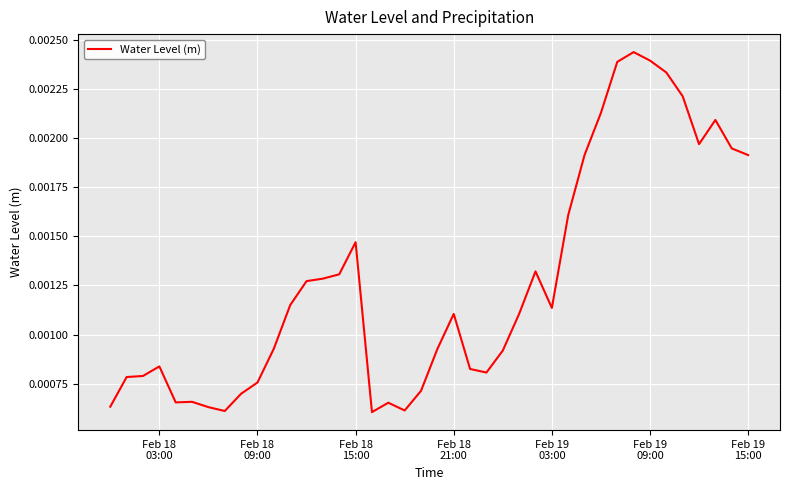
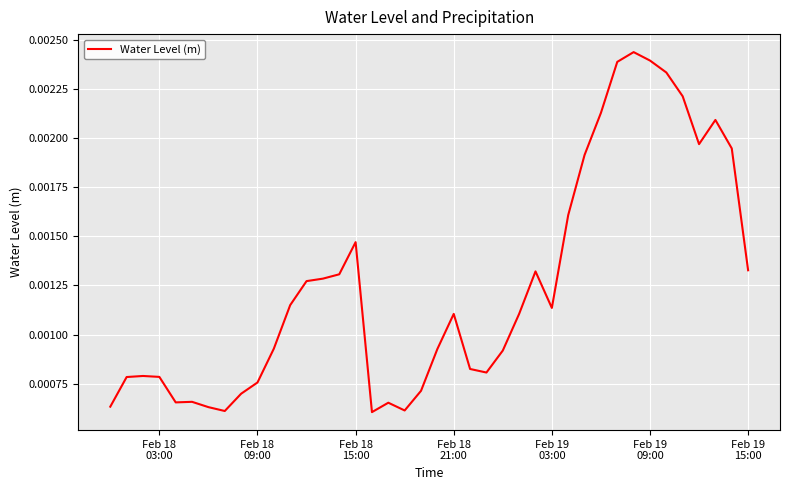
Feb 18 03:00: 0.00084 -> 0.00078
Feb 19 15:00: 0.00191 -> 0.00133
